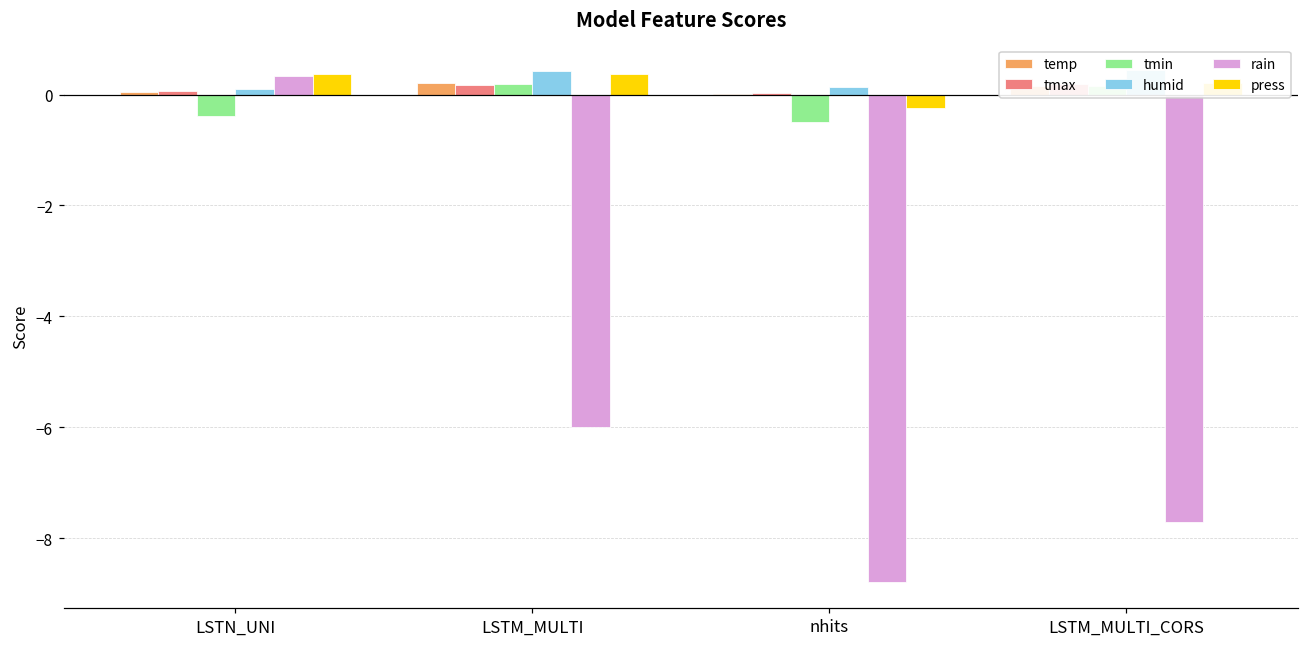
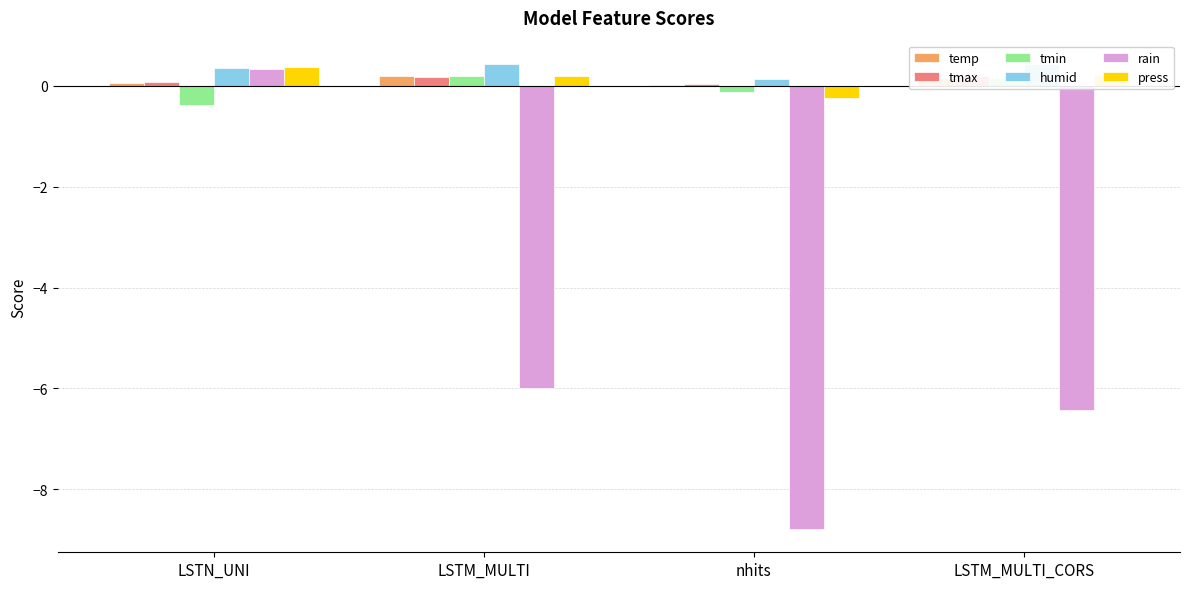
humid, LSTN_UNI: 0.1 -> 0.4
press, LSTM_MULTI: 0.4 -> 0.2
tmin, nhits: -0.5 -> -0.1
rain, LSTM_MULTI_CORS: -7.7 -> -6.4
